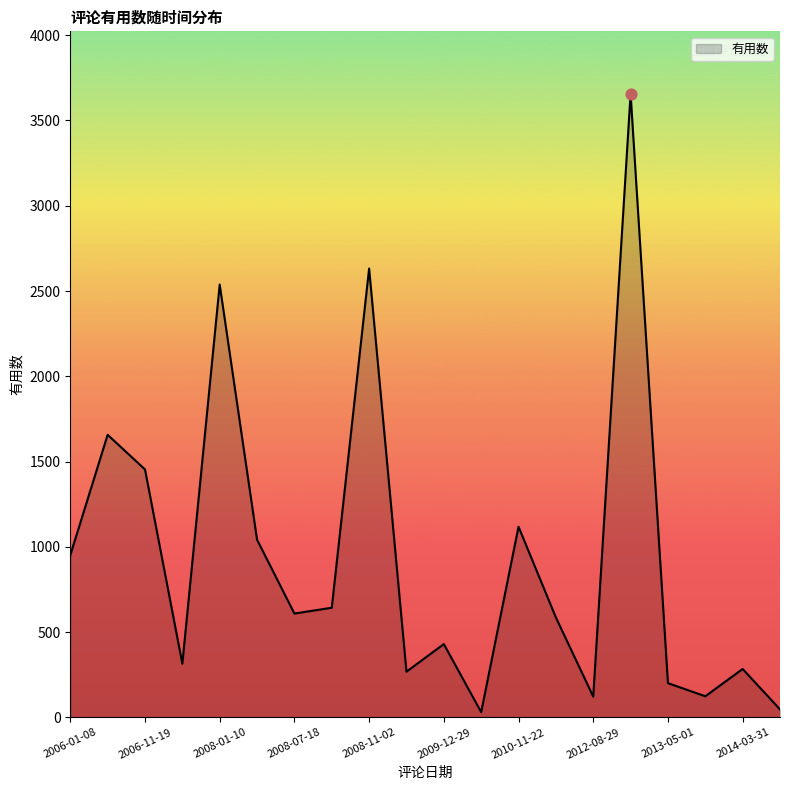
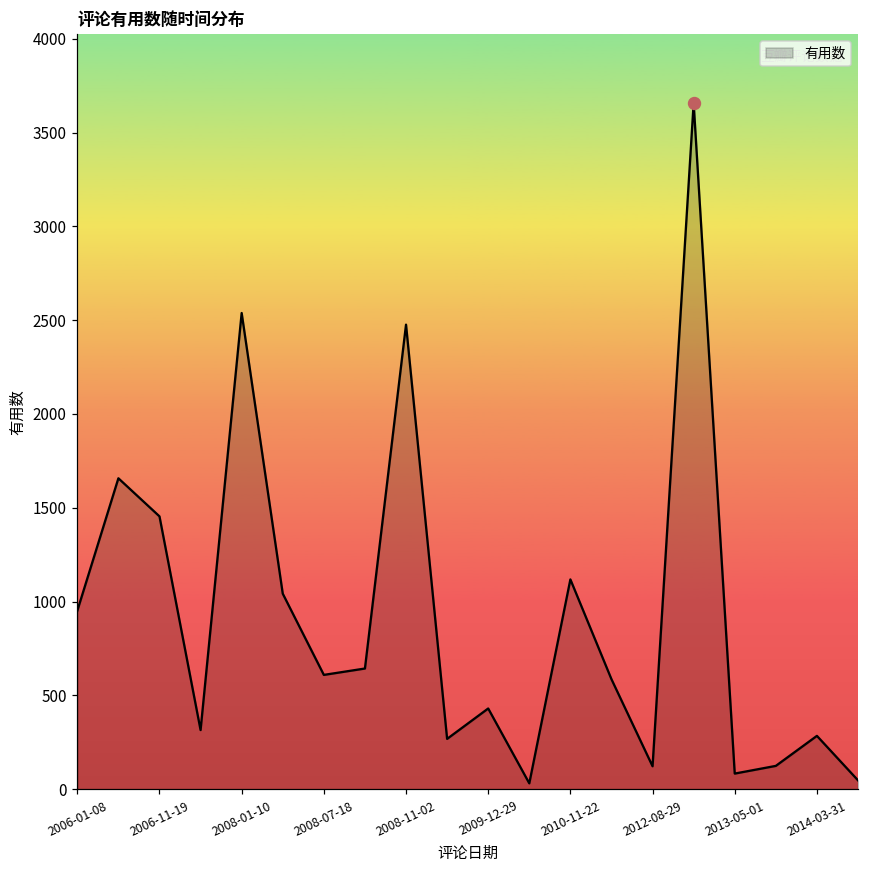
有用数, 2008-11-02: 2630 -> 2480
有用数, 2013-05-01: 200 -> 80
